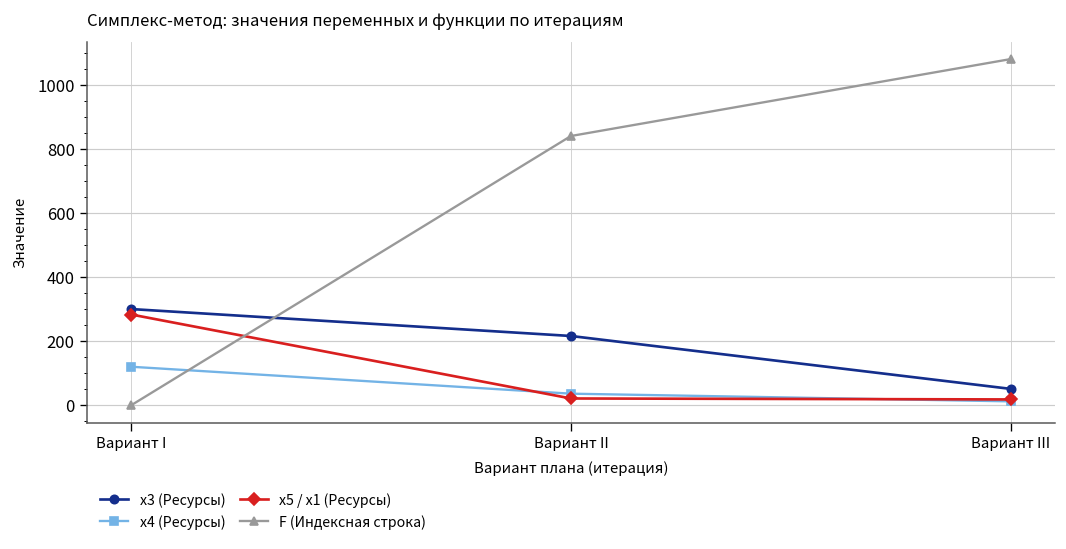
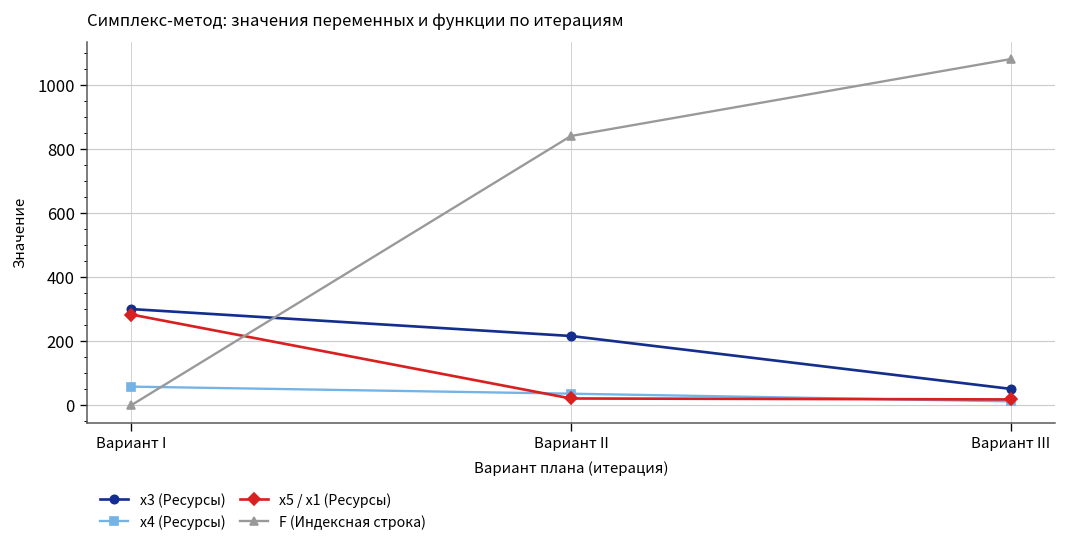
x4 (Ресурсы), Вариант I: 120 -> 60
